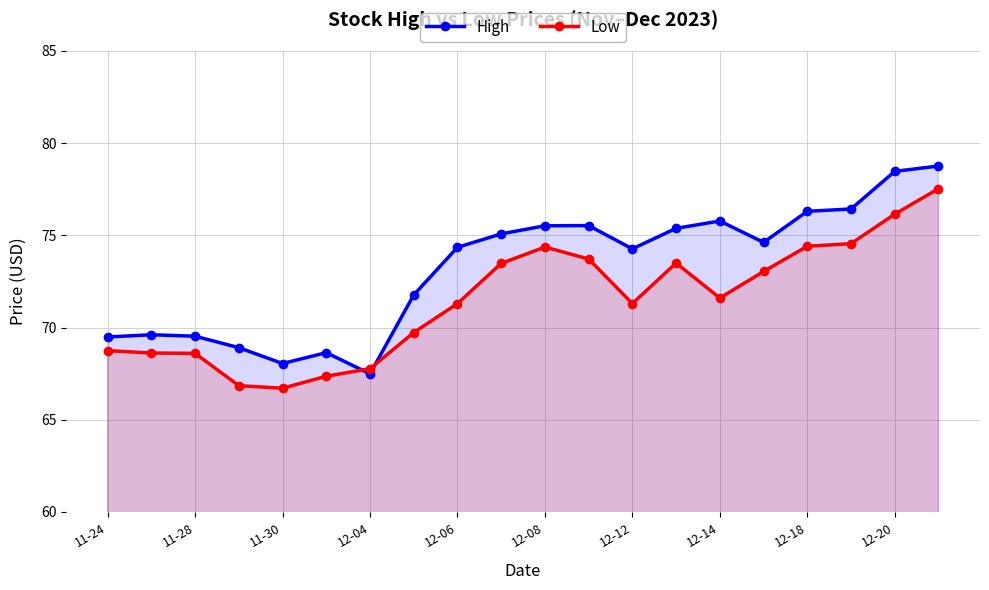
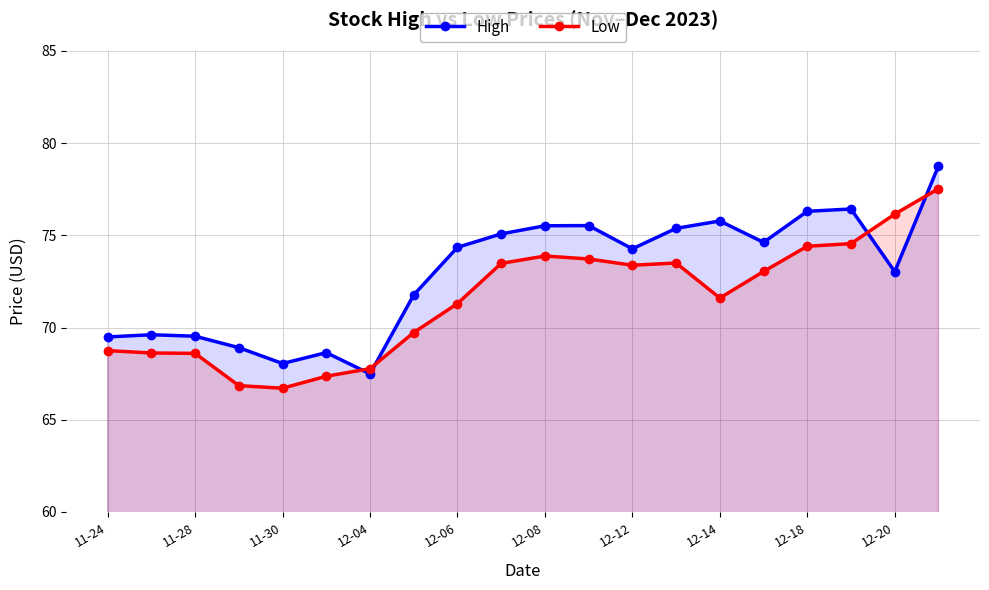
Low, 12-08: 74.4 -> 73.9
Low, 12-12: 71.3 -> 73.4
High, 12-20: 78.5 -> 73.0
